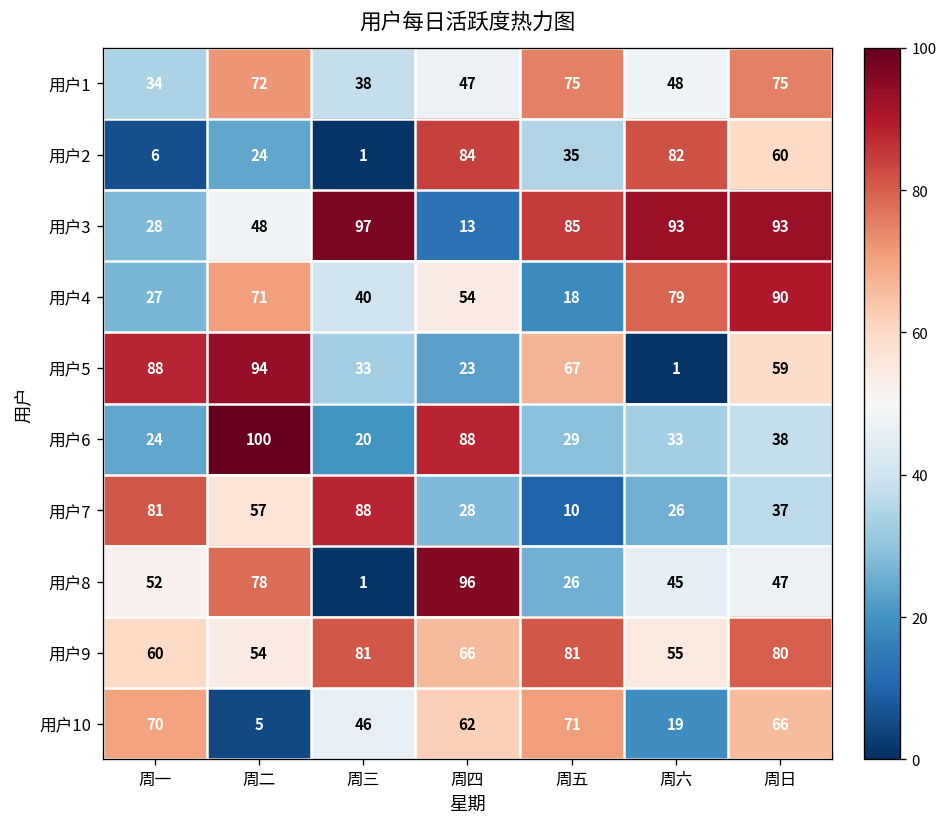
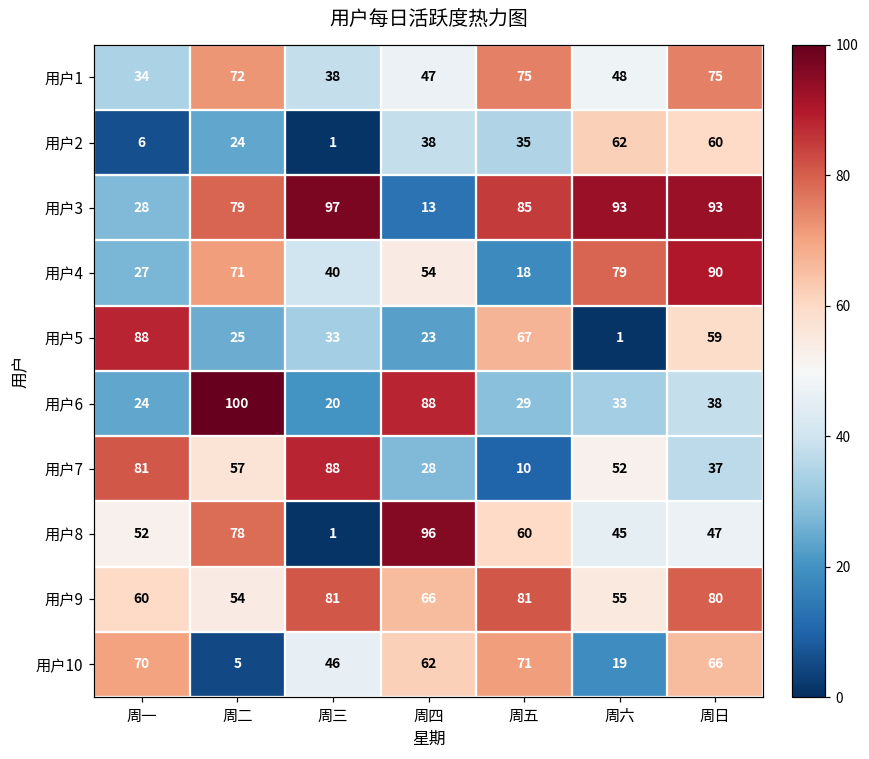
用户2, 周四: 84 -> 38
用户2, 周六: 82 -> 62
用户3, 周二: 48 -> 79
用户5, 周二: 94 -> 25
用户7, 周六: 26 -> 52
用户8, 周五: 26 -> 60
